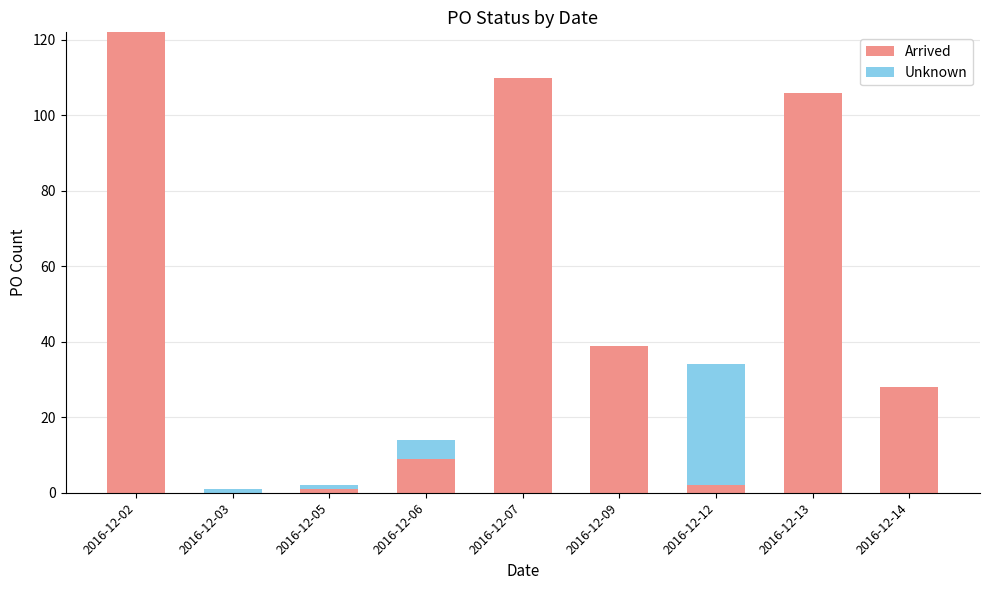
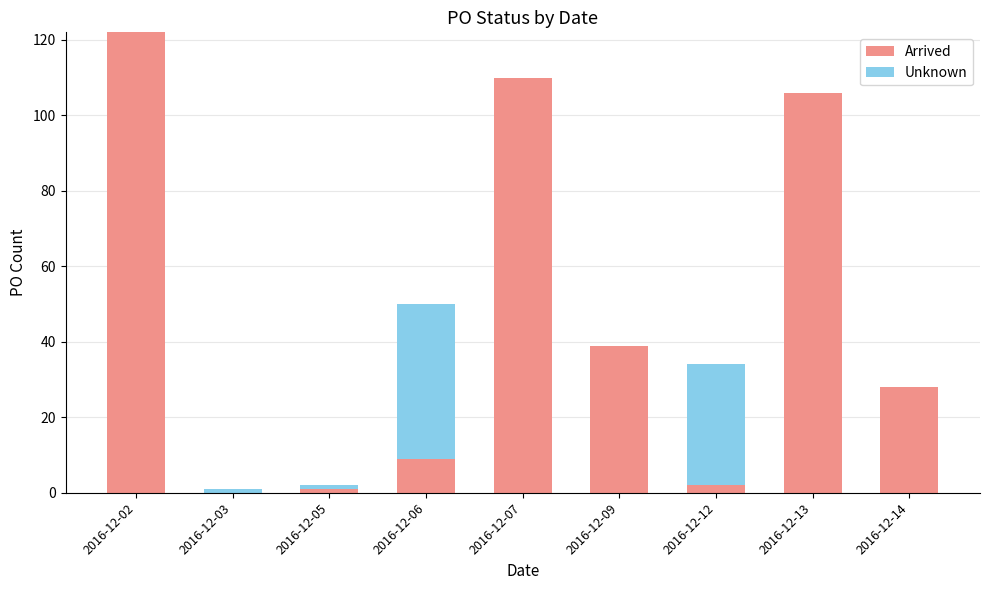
Unknown, 2016-12-06: 5 -> 41
